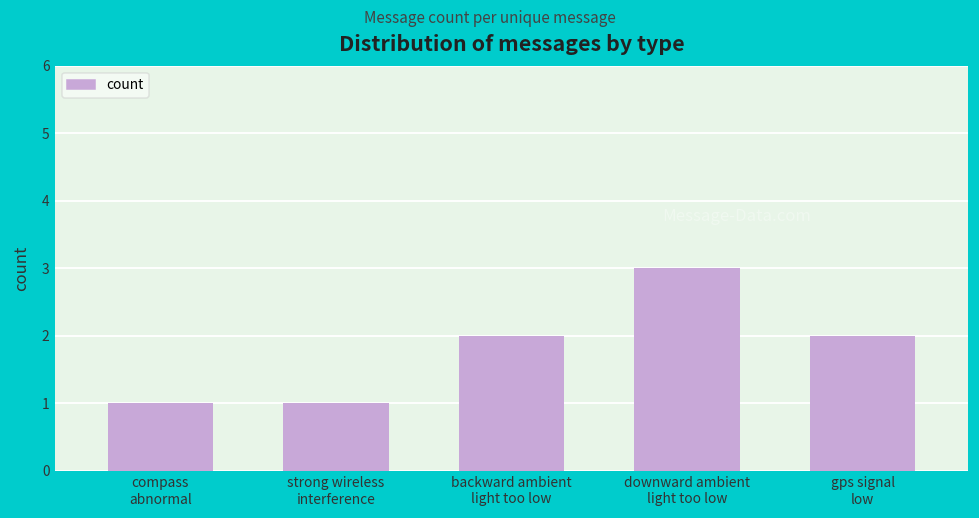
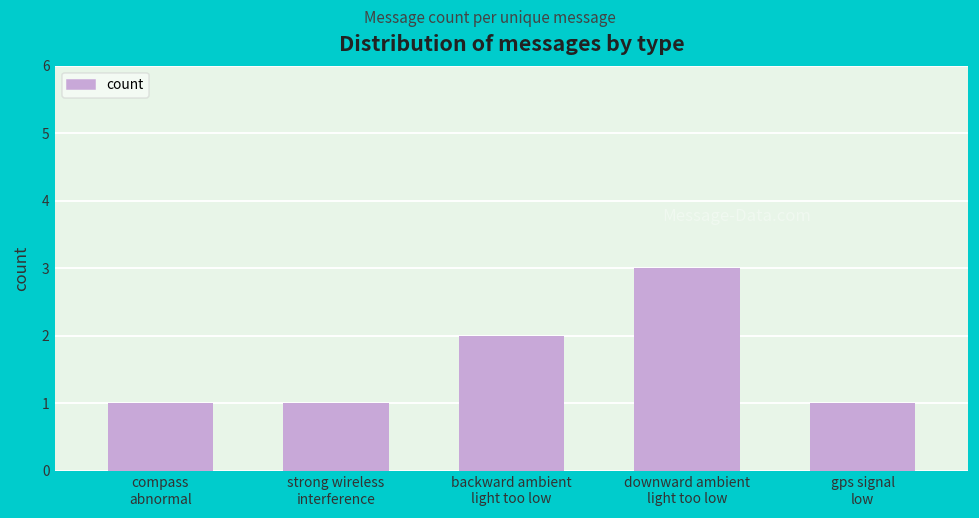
gps signal low: 2 -> 1
